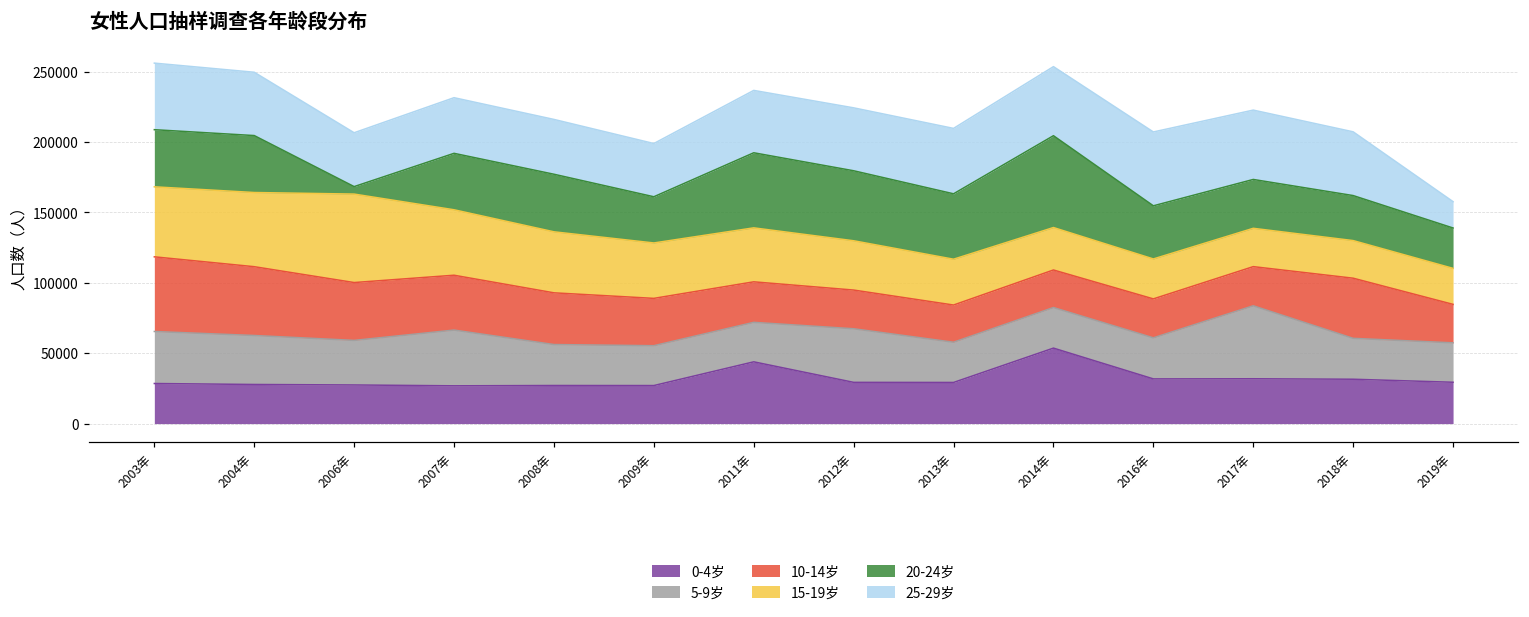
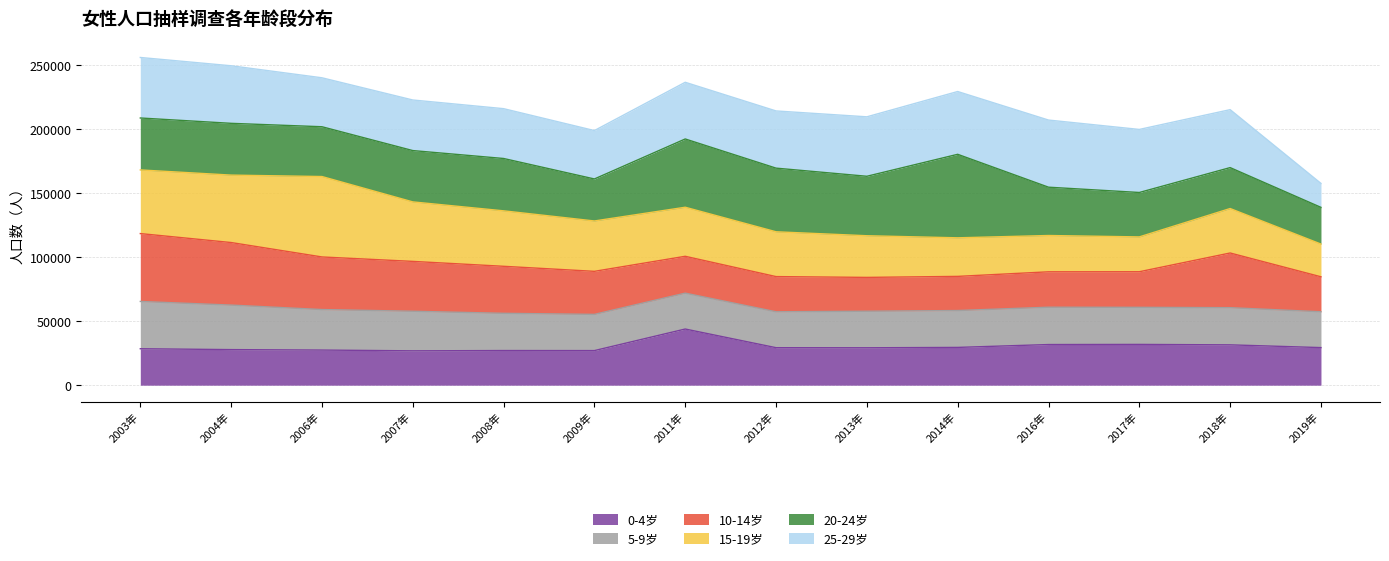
20-24岁, 2006年: 5000 -> 39000
5-9岁, 2007年: 40000 -> 31000
5-9岁, 2012年: 38000 -> 28000
0-4岁, 2014年: 54000 -> 30000
5-9岁, 2017年: 52000 -> 29000
15-19岁, 2018年: 27000 -> 35000
